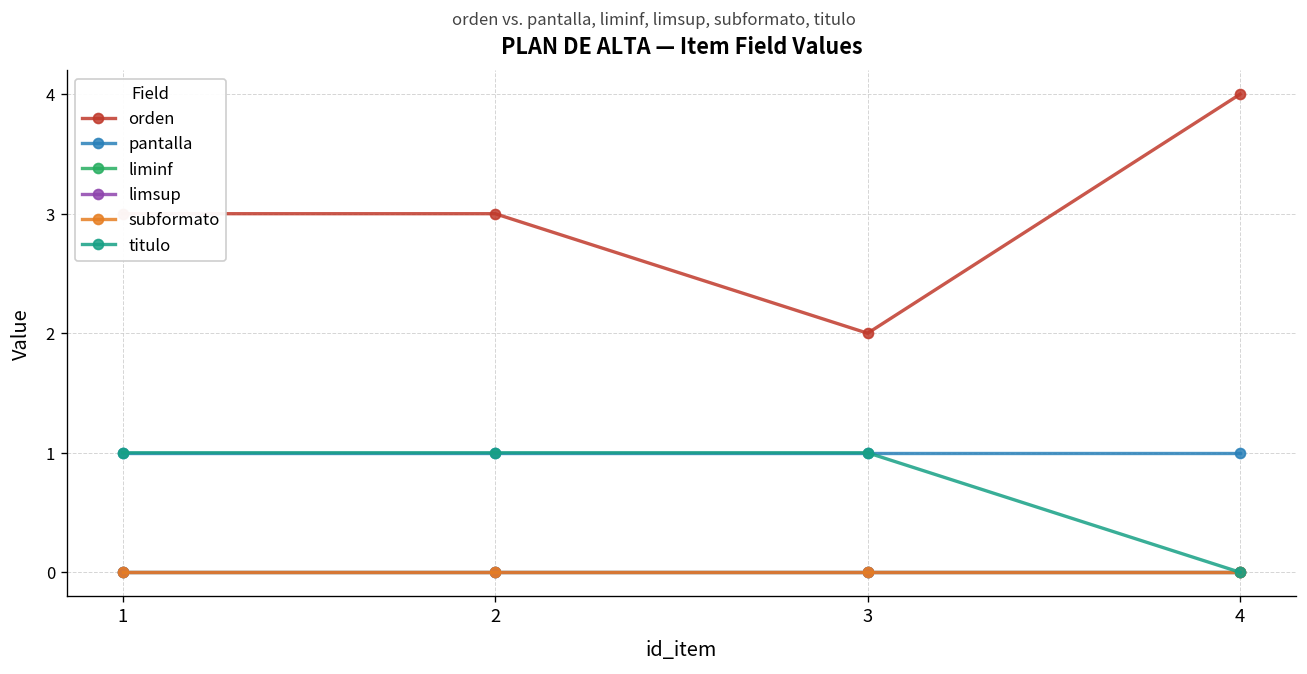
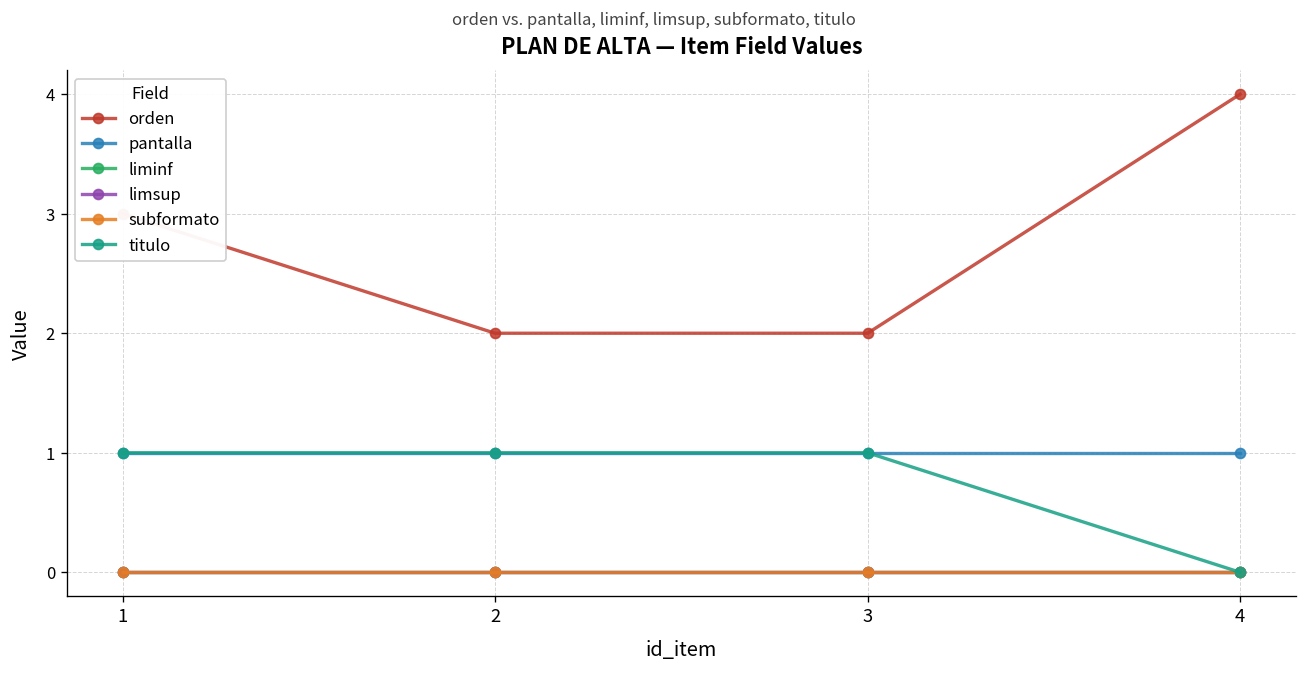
orden, 2: 3 -> 2
